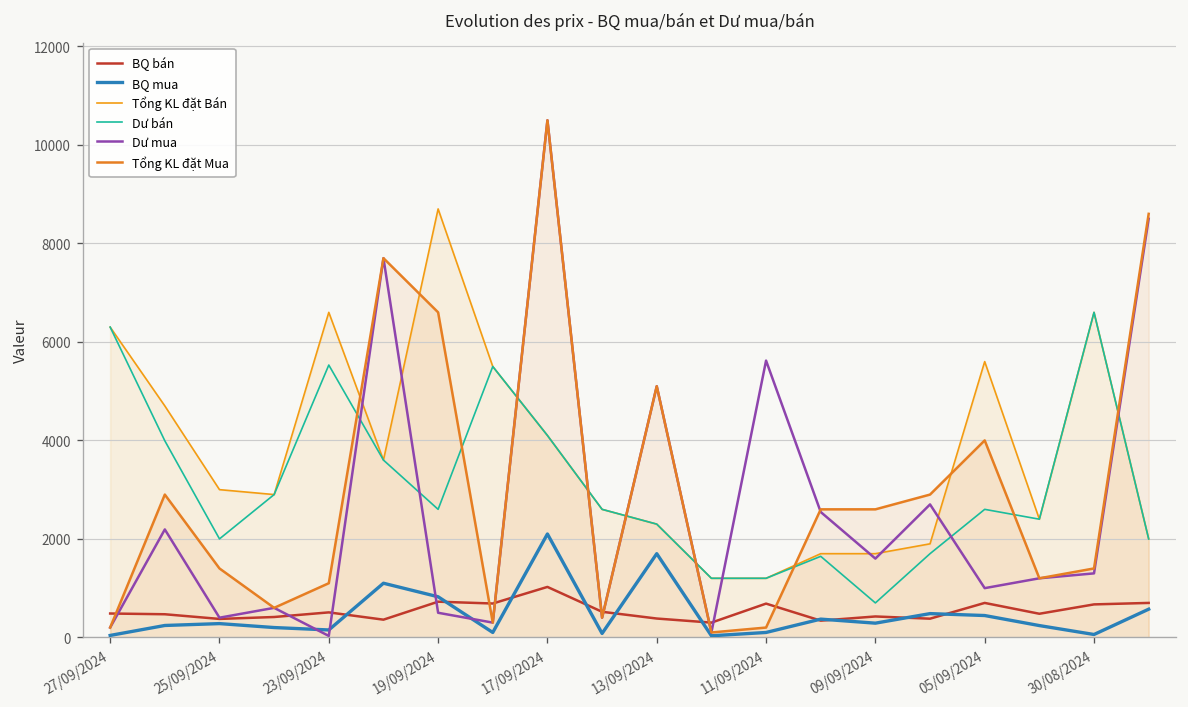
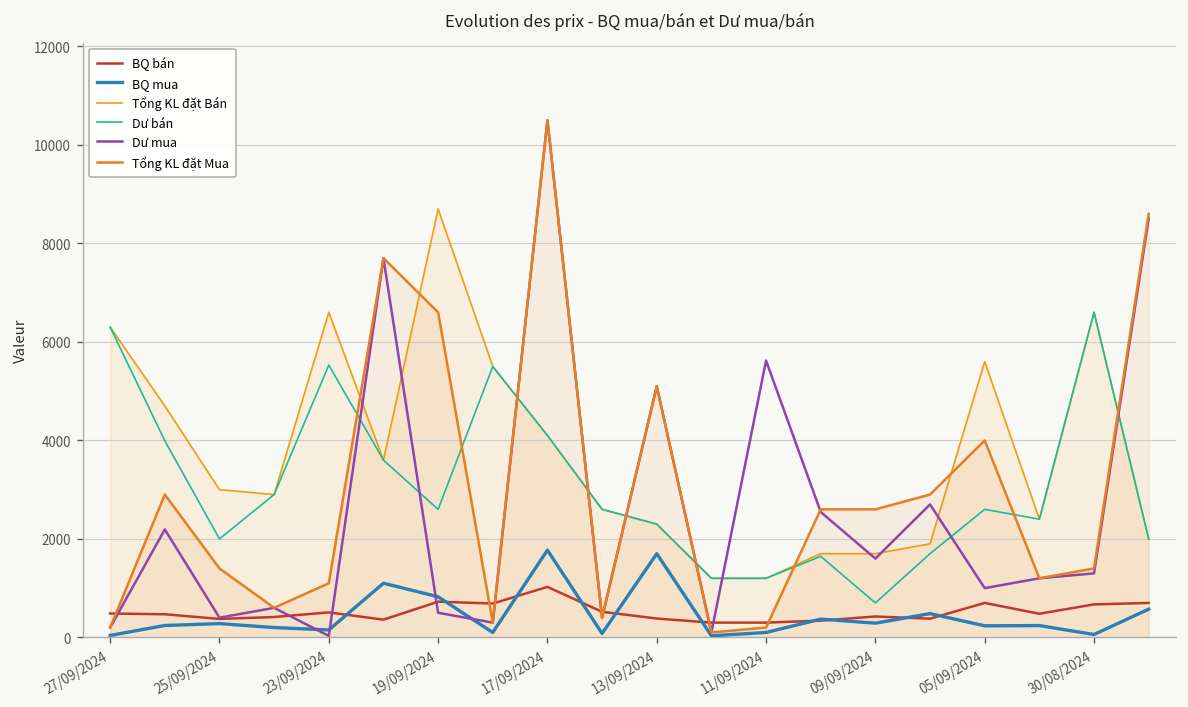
BQ mua, 17/09/2024: 2100 -> 1800
BQ bán, 11/09/2024: 700 -> 300
BQ mua, 05/09/2024: 400 -> 200
